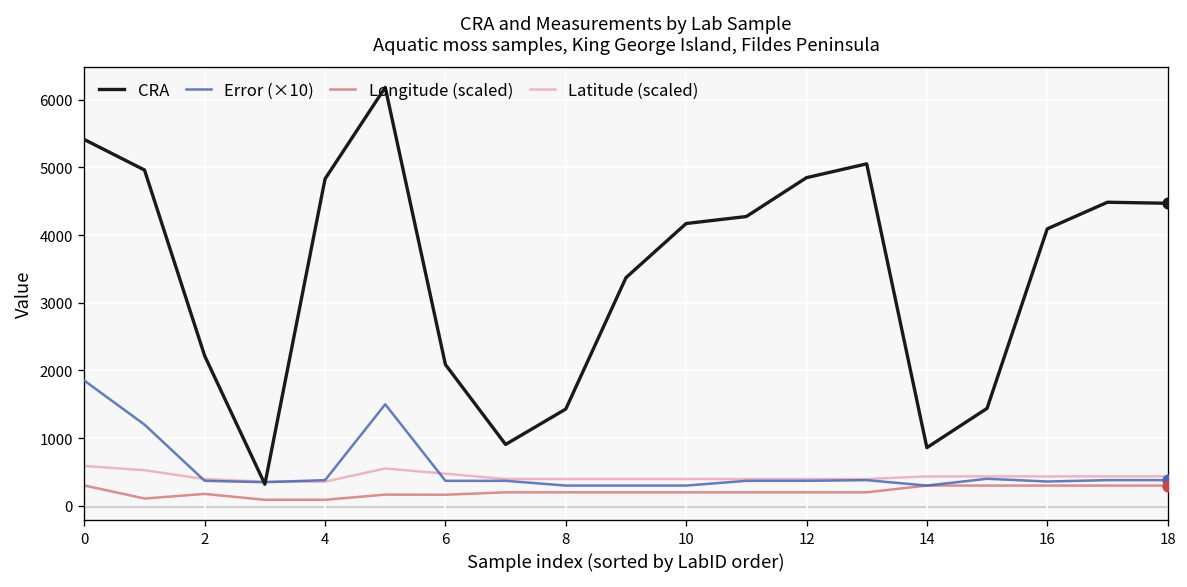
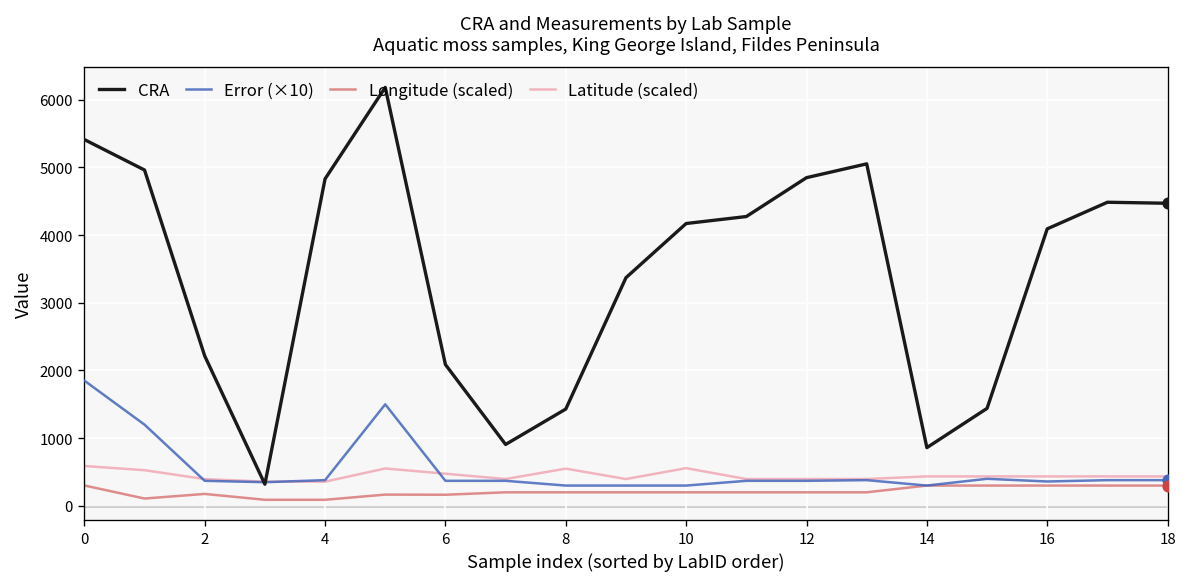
Latitude (scaled), 8: 400 -> 500
Latitude (scaled), 10: 400 -> 600
